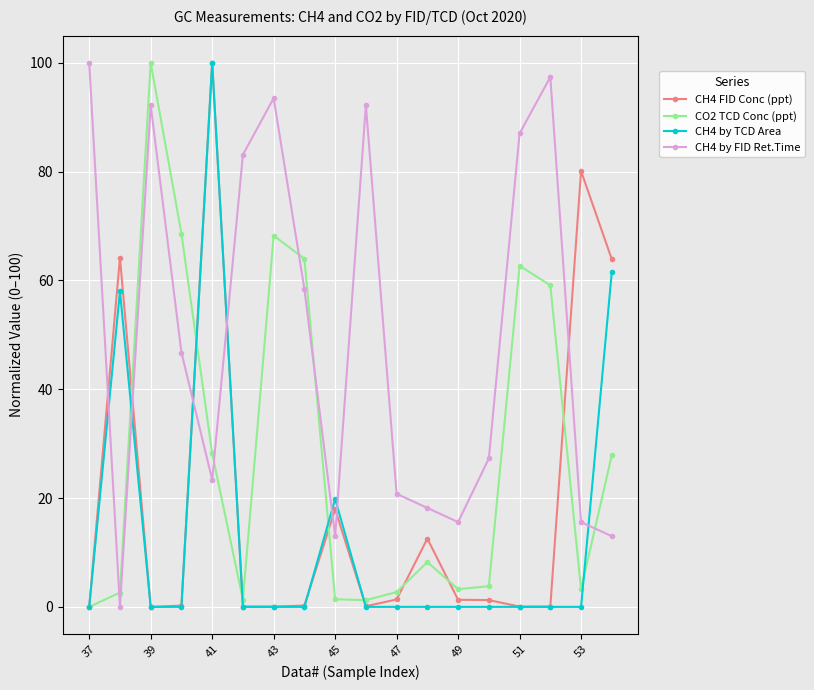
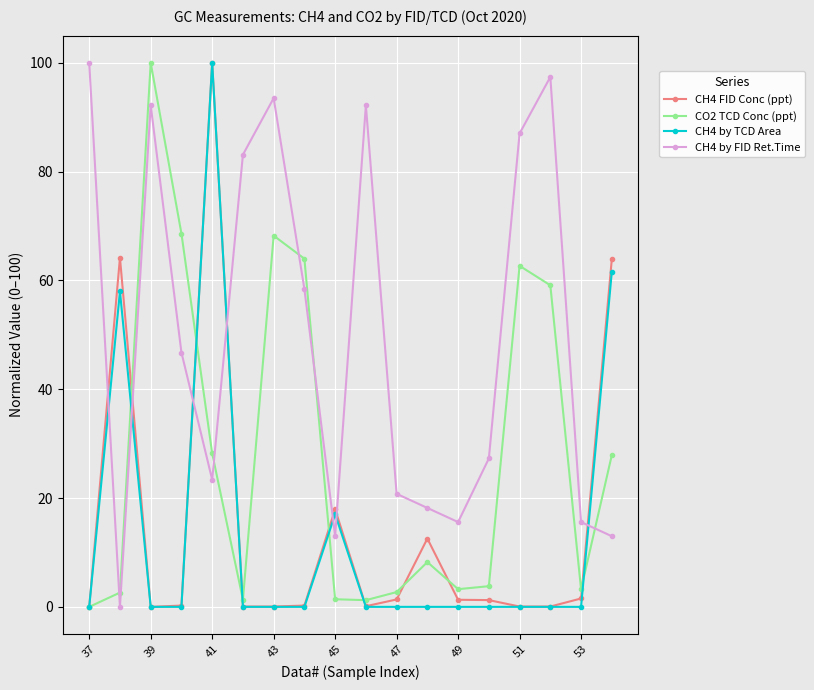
CH4 by TCD Area, 45: 20 -> 17
CH4 FID Conc (ppt), 53: 80 -> 2
